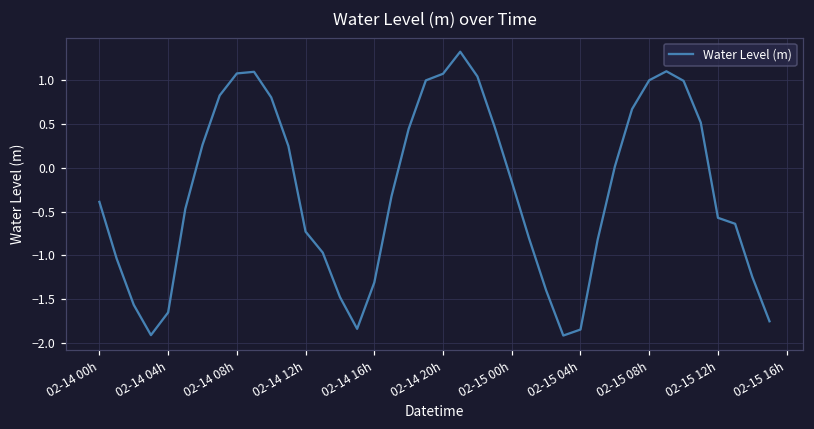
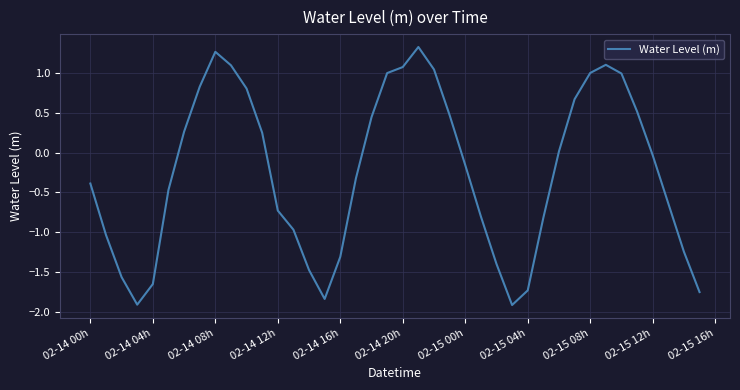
02-14 08h: 1.1 -> 1.3
02-15 04h: -1.8 -> -1.7
02-15 12h: -0.6 -> 0.0
